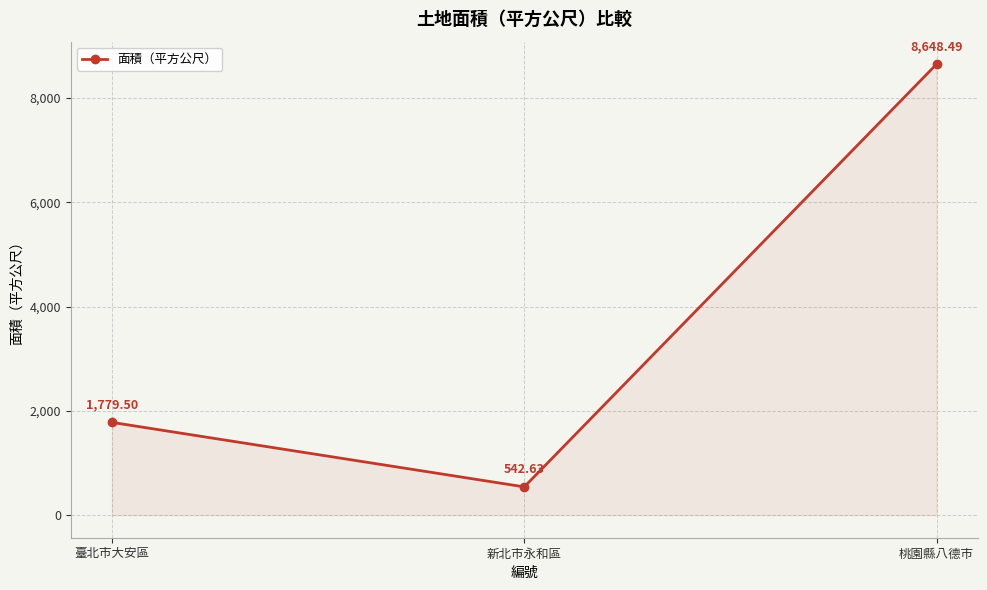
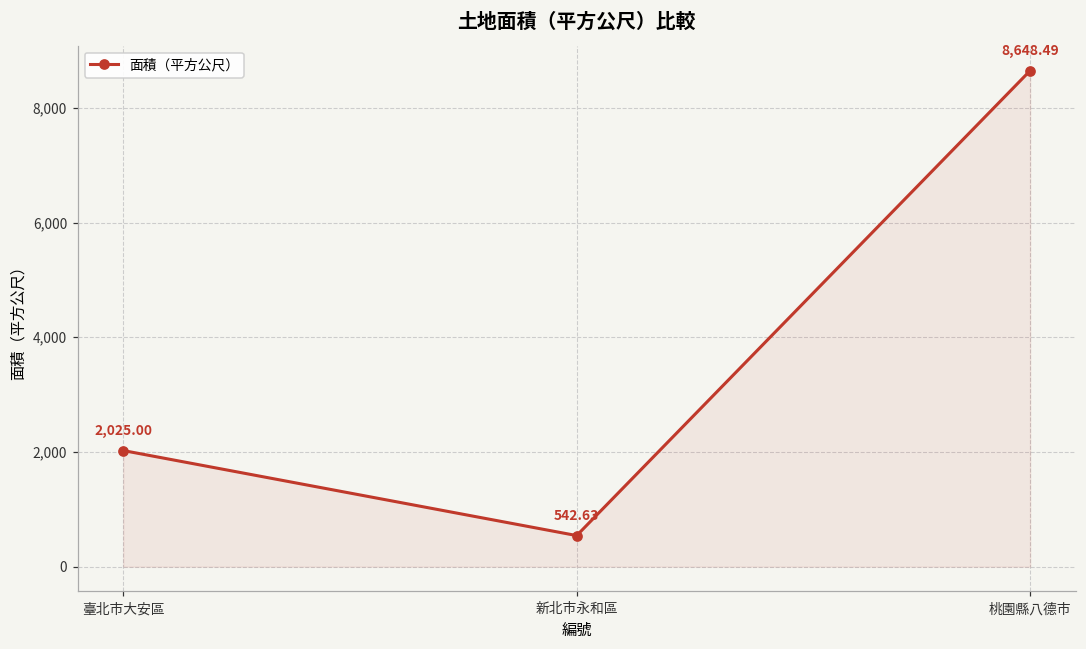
臺北市大安區: 1,779.50 -> 2,025.00
